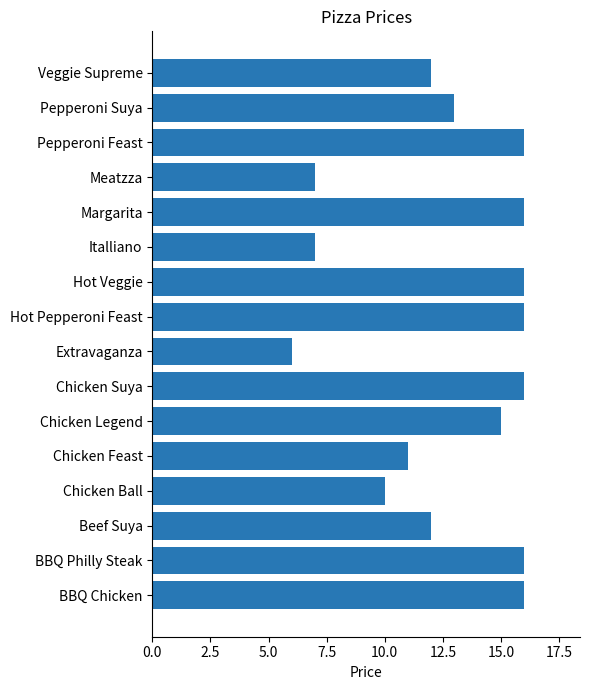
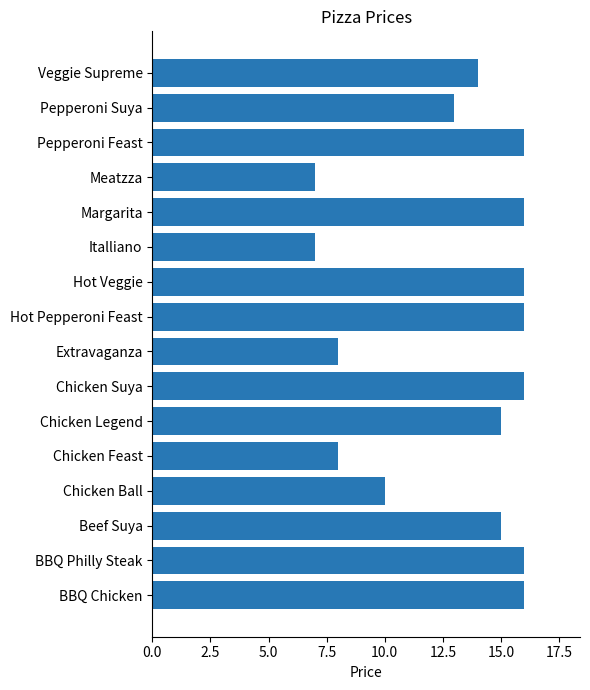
Veggie Supreme: 12 -> 14
Extravaganza: 6 -> 8
Chicken Feast: 11 -> 8
Beef Suya: 12 -> 15
